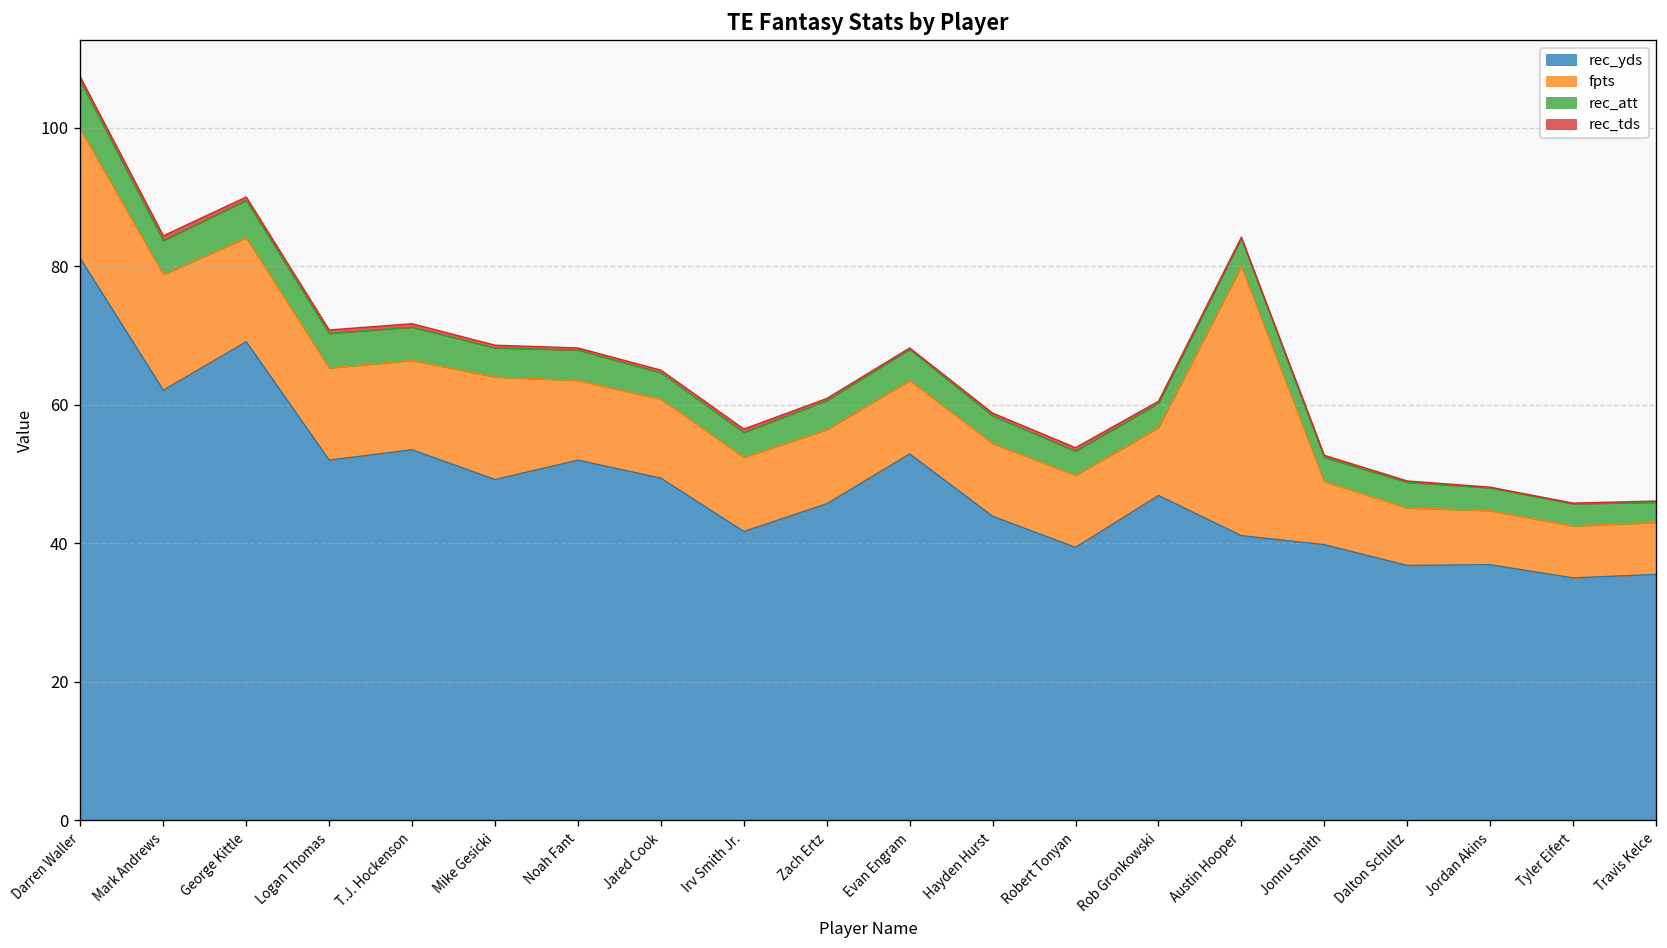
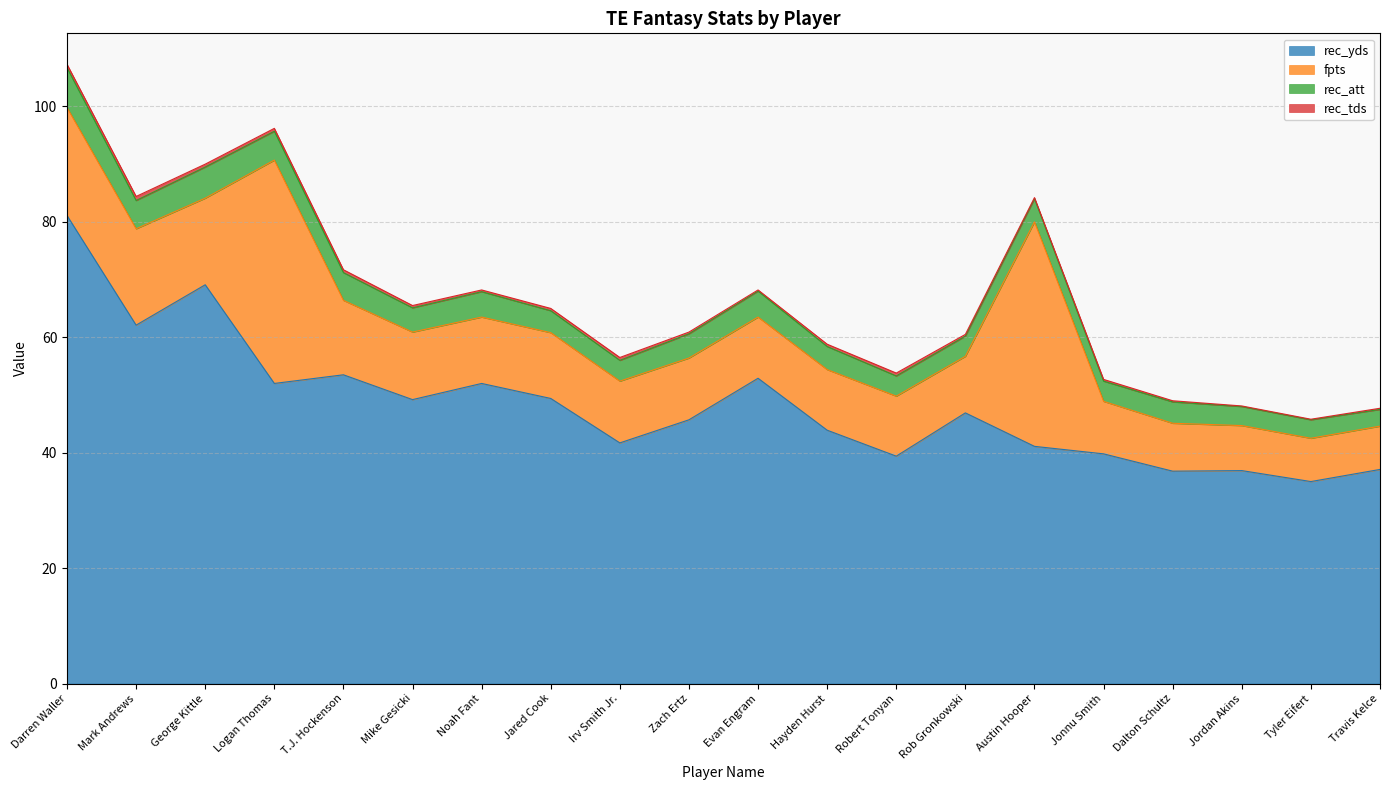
fpts, Logan Thomas: 13 -> 39
fpts, Mike Gesicki: 15 -> 12
rec_yds, Travis Kelce: 36 -> 37
